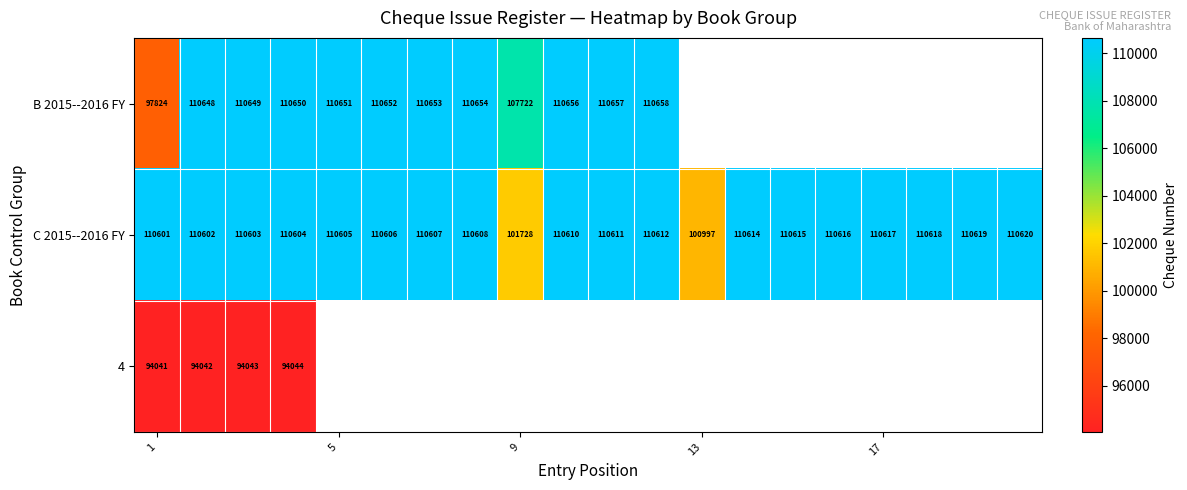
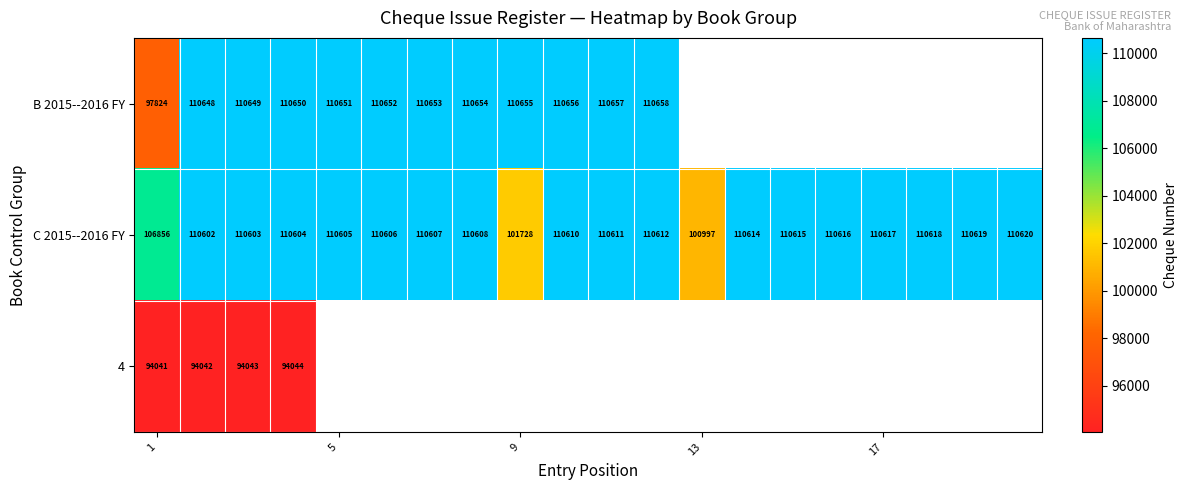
B 2015--2016 FY, 9: 107722 -> 110655
C 2015--2016 FY, 1: 110601 -> 106856
